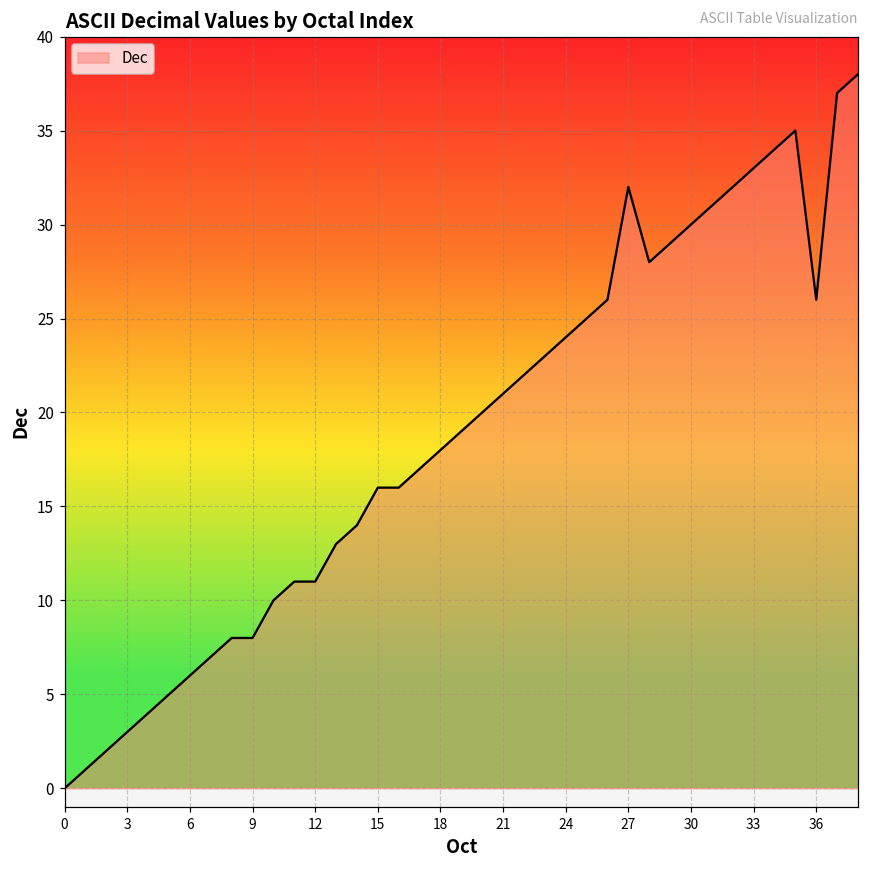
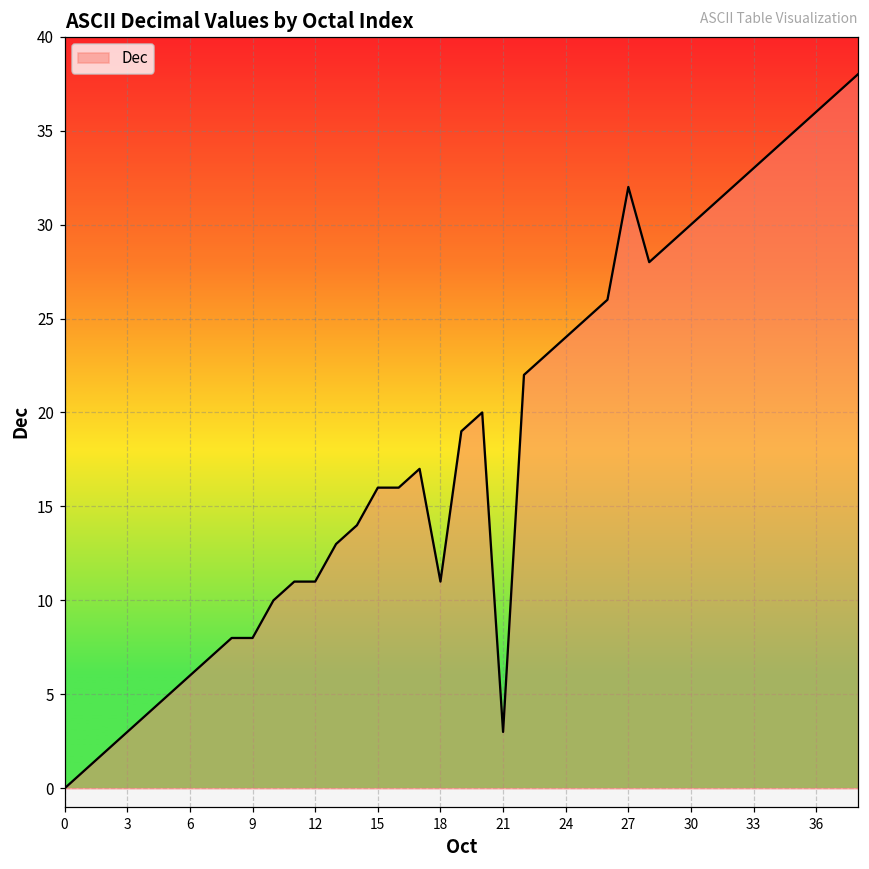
18: 18 -> 11
21: 21 -> 3
36: 26 -> 36
